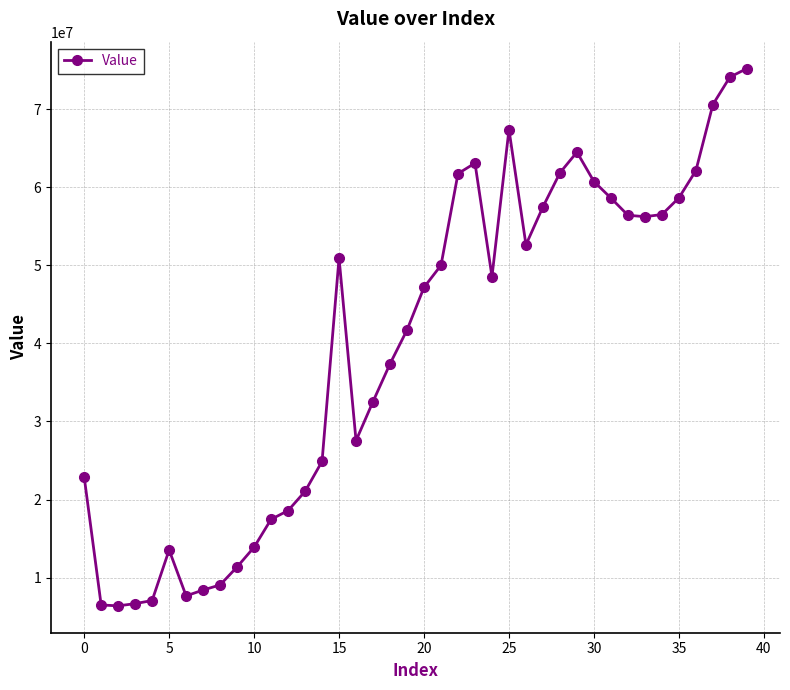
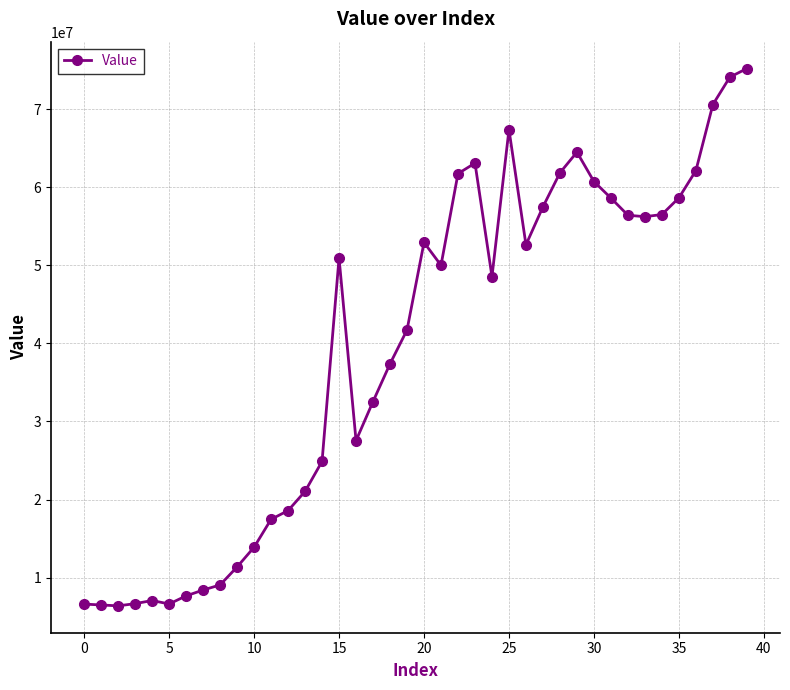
0: 23000000 -> 7000000
5: 14000000 -> 7000000
20: 47000000 -> 53000000
